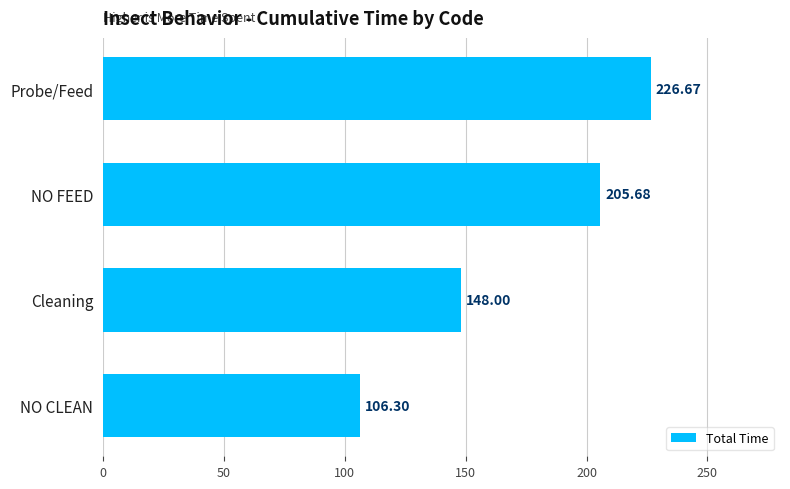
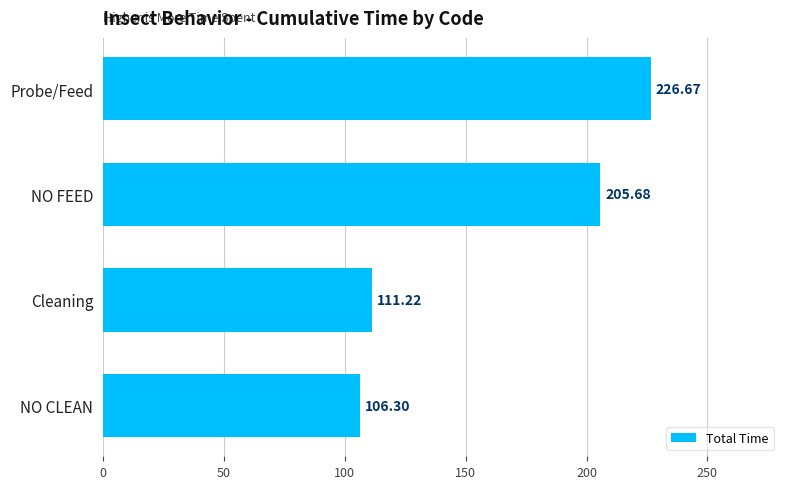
Cleaning: 148.00 -> 111.22
